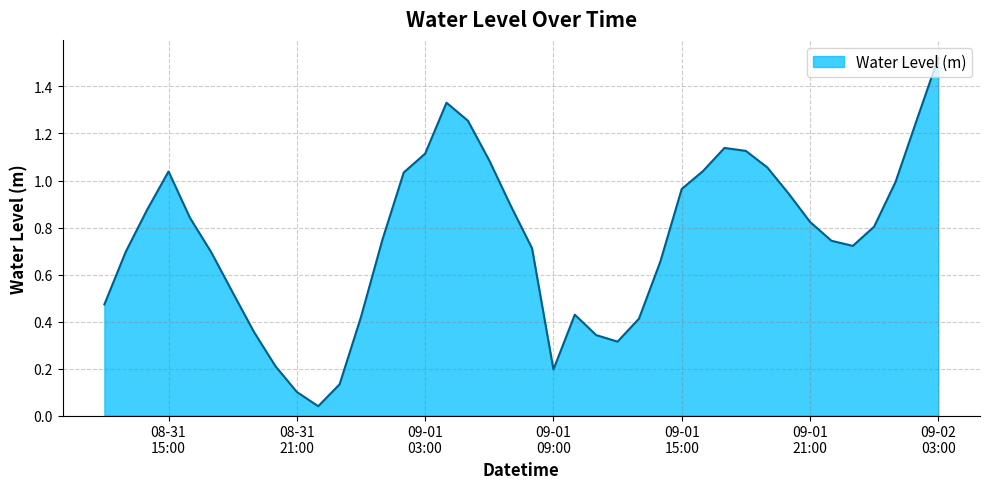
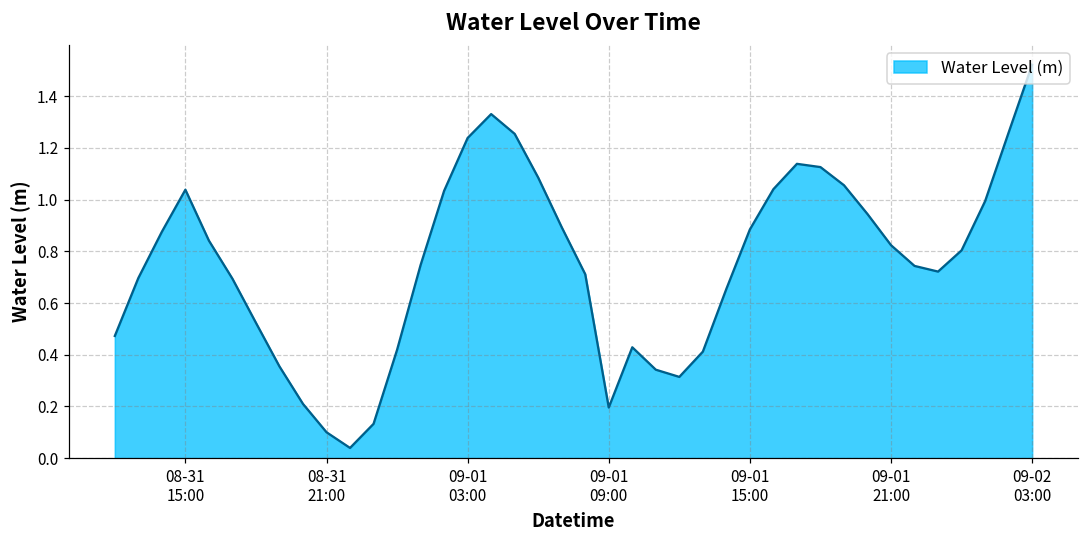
09-01 03:00: 1.11 -> 1.24
09-01 15:00: 0.96 -> 0.88
